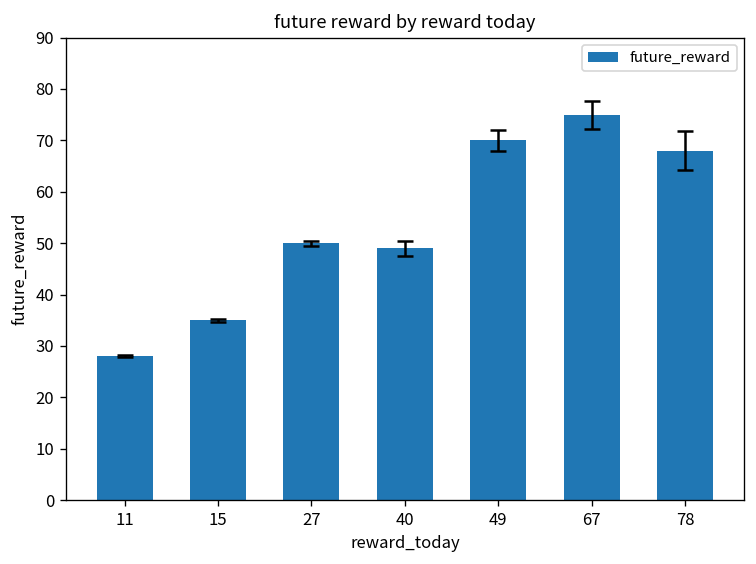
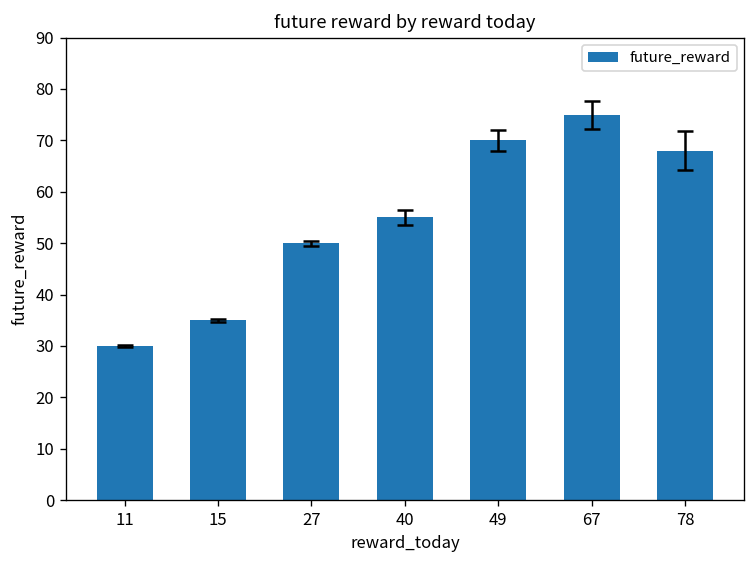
future_reward, 11: 28 -> 30
future_reward, 40: 49 -> 55
